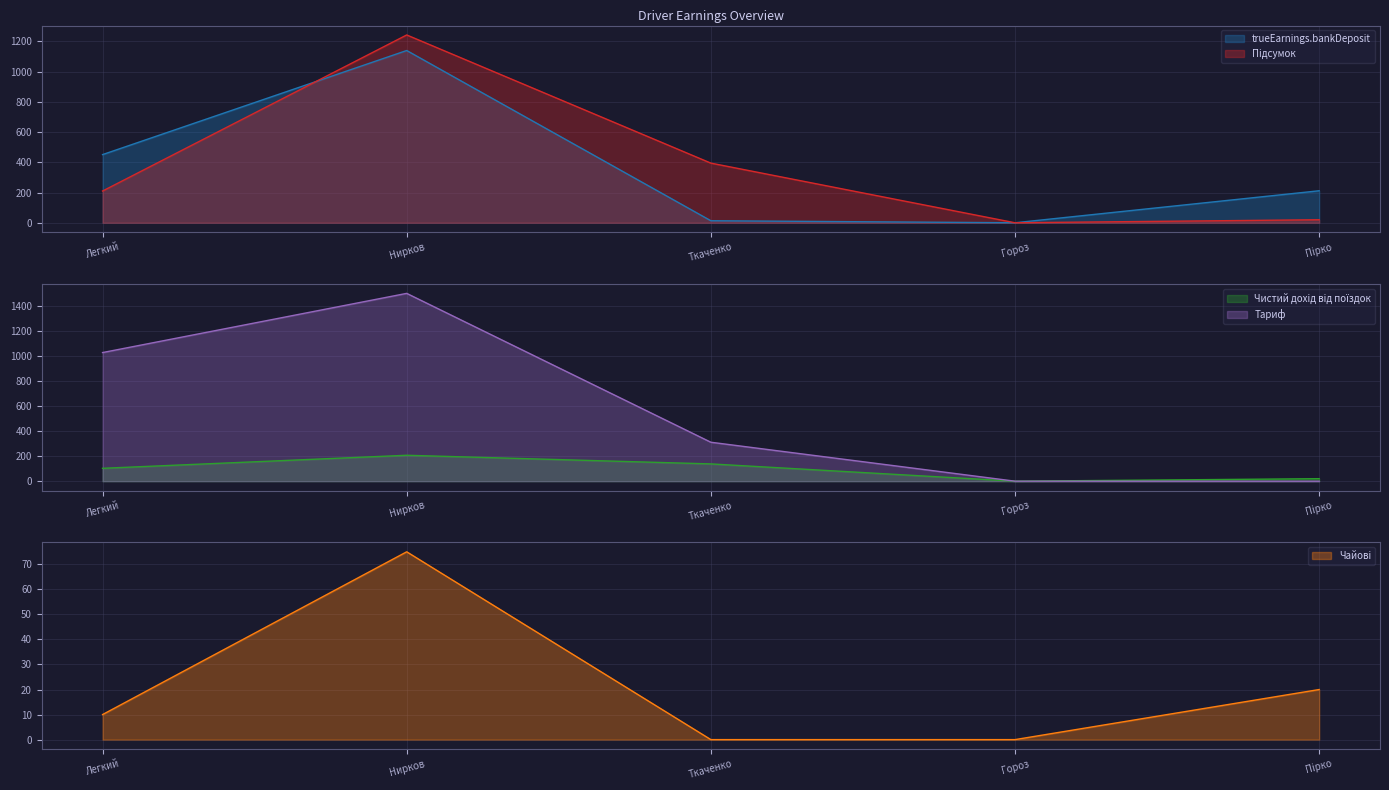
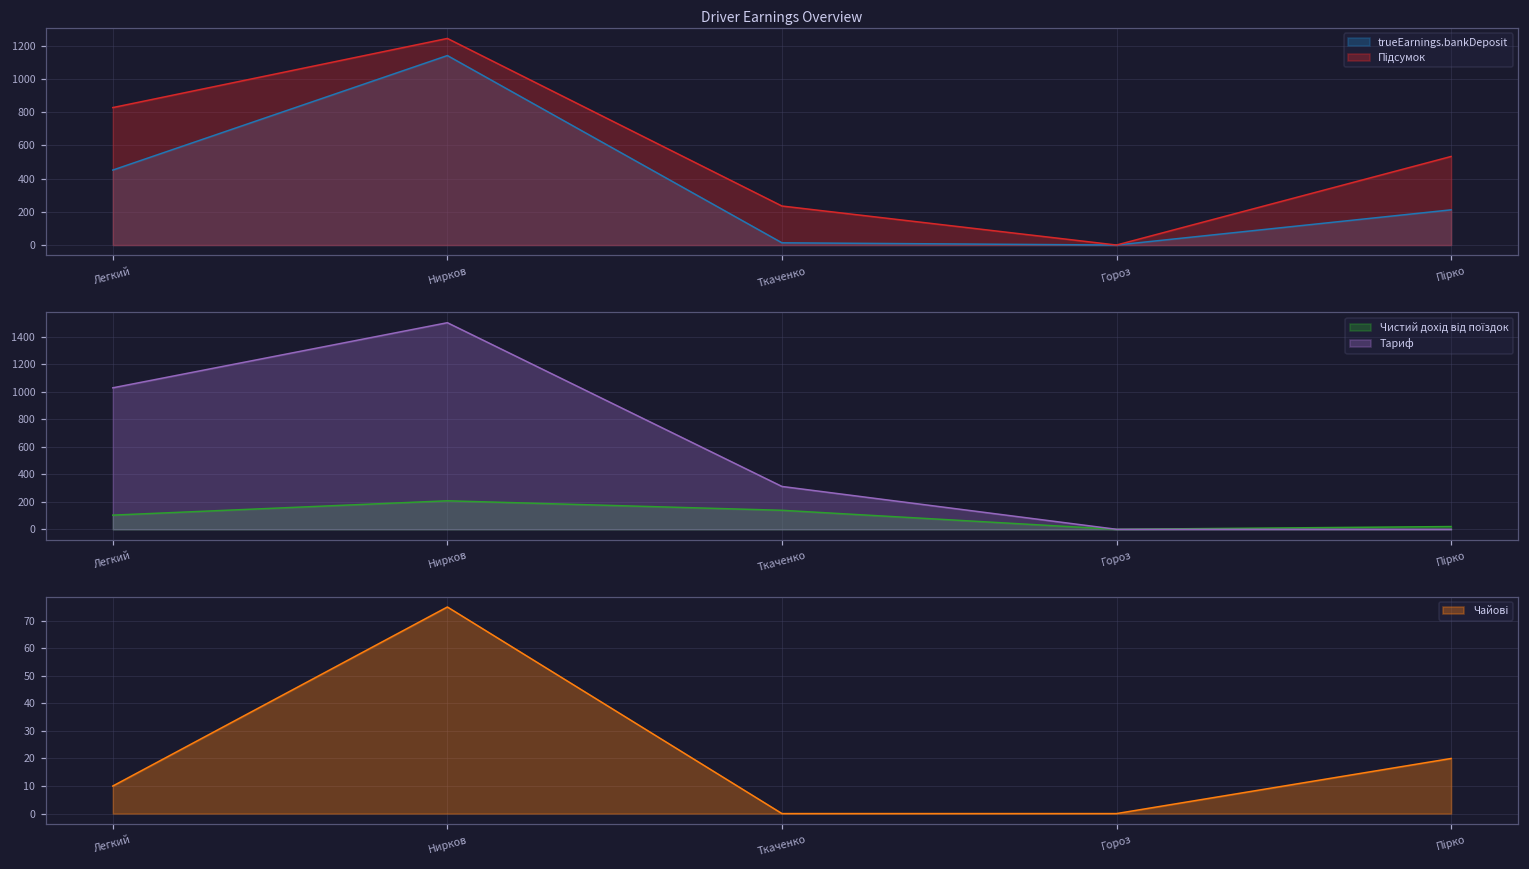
Driver Earnings Overview, Підсумок, Легкий: 210 -> 830
Driver Earnings Overview, Підсумок, Ткаченко: 390 -> 230
Driver Earnings Overview, Підсумок, Пірко: 20 -> 530
